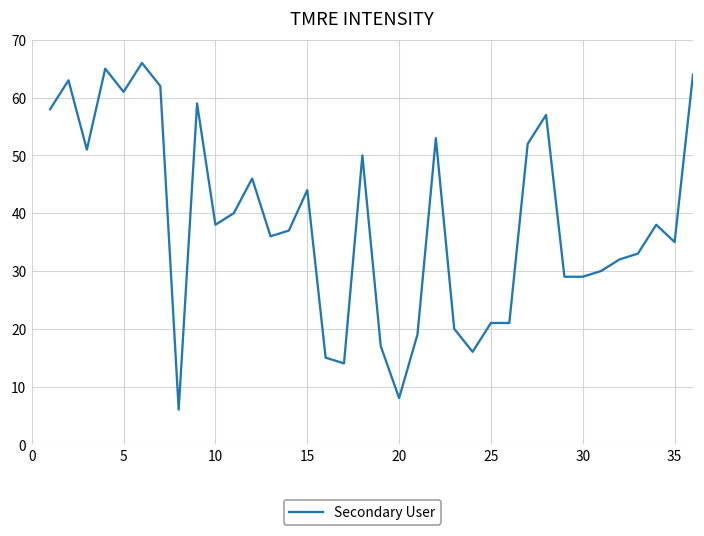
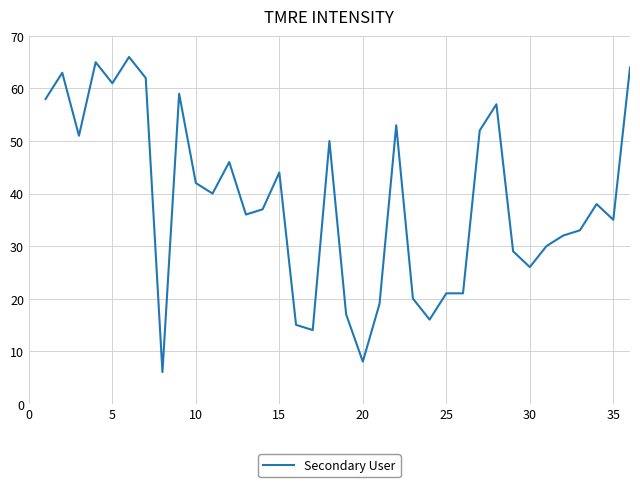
10: 38 -> 42
30: 29 -> 26
